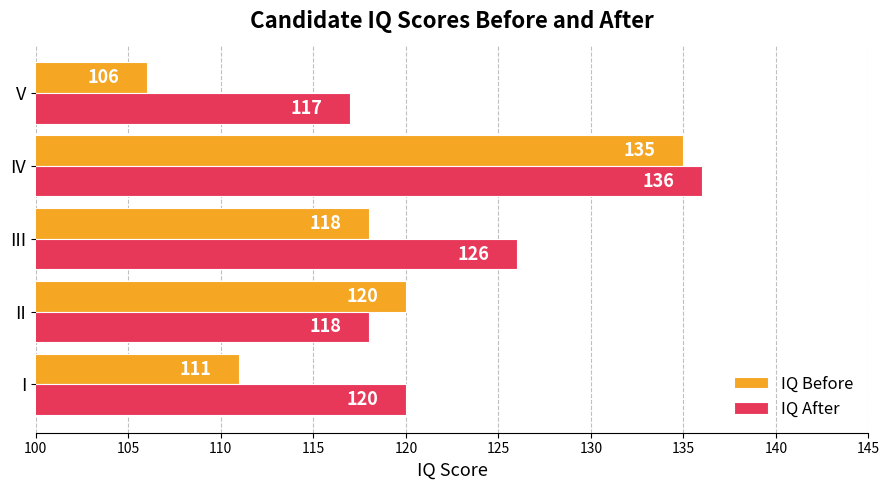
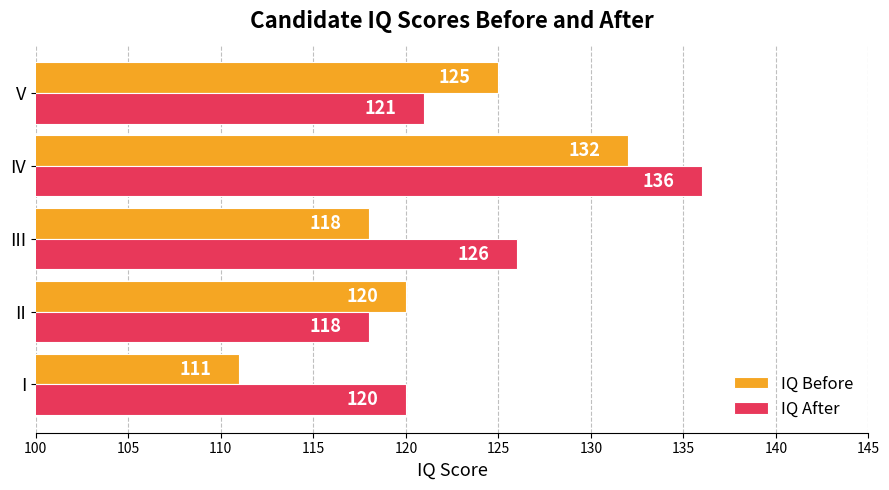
IQ Before, V: 106 -> 125
IQ After, V: 117 -> 121
IQ Before, IV: 135 -> 132
